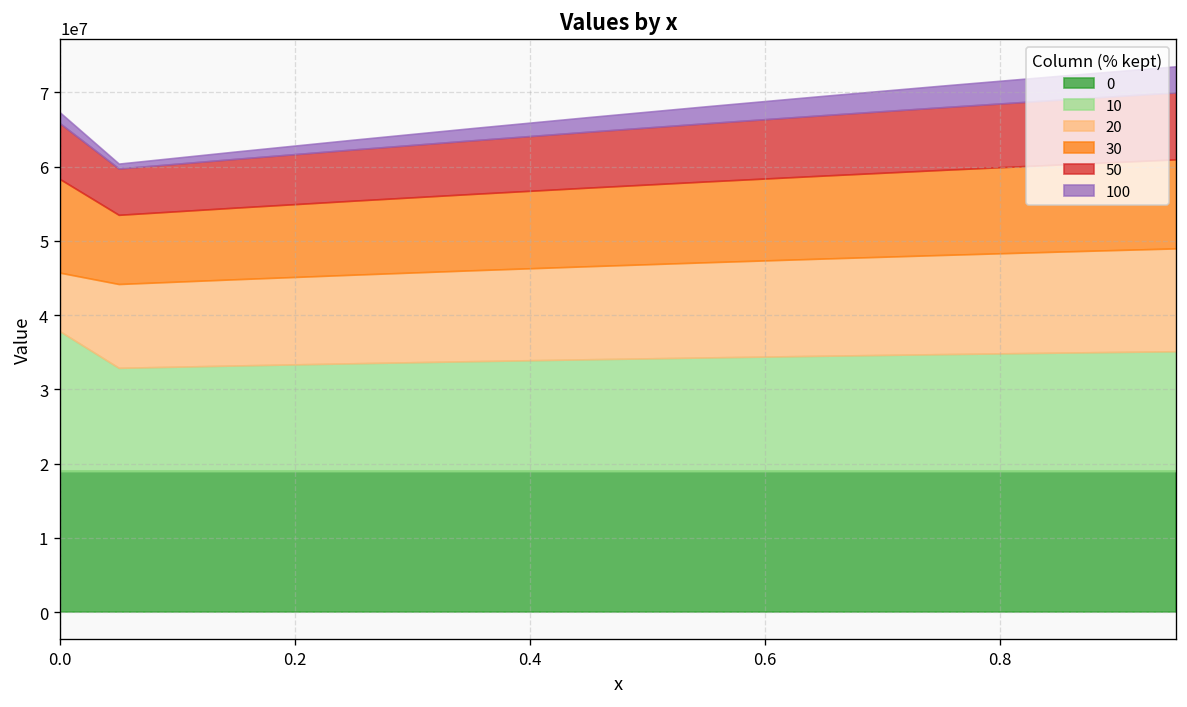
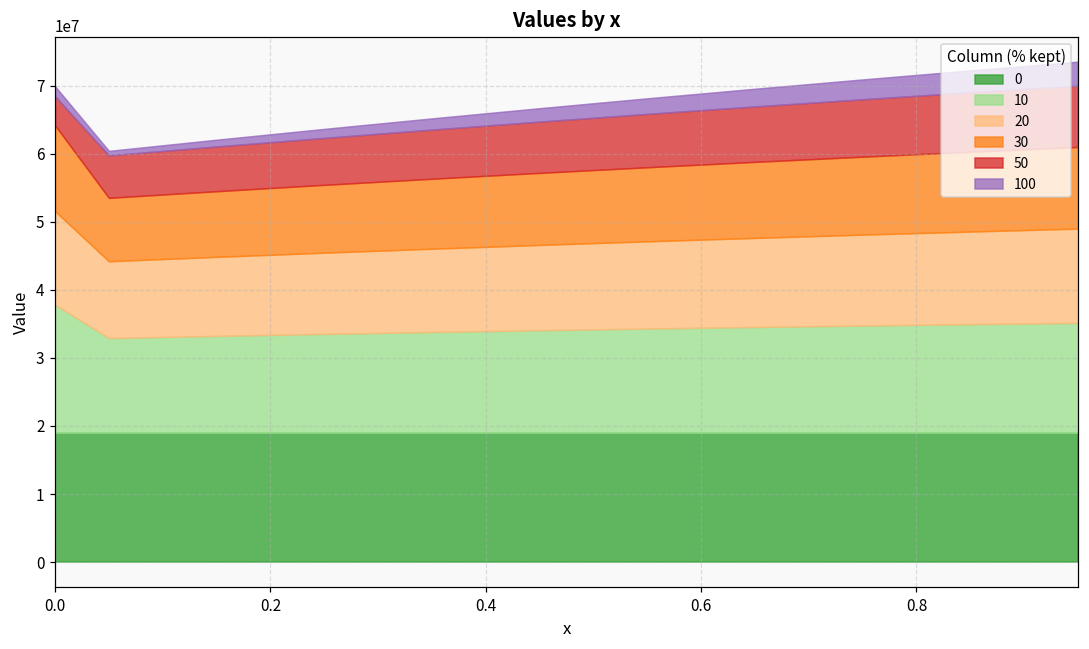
20, 0.0: 8000000 -> 14000000
50, 0.0: 8000000 -> 4000000
